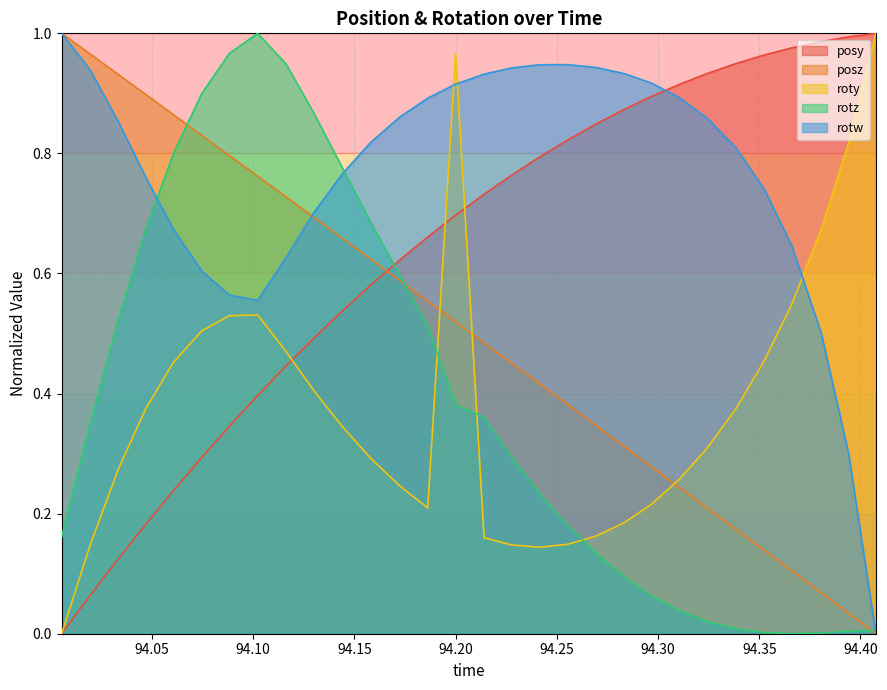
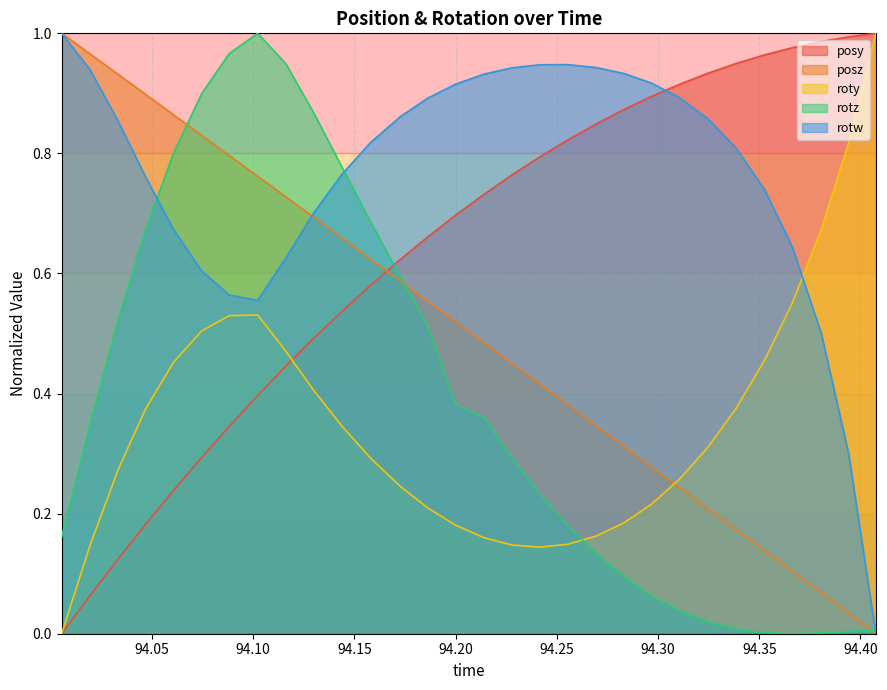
roty, 94.20: 0.97 -> 0.18
